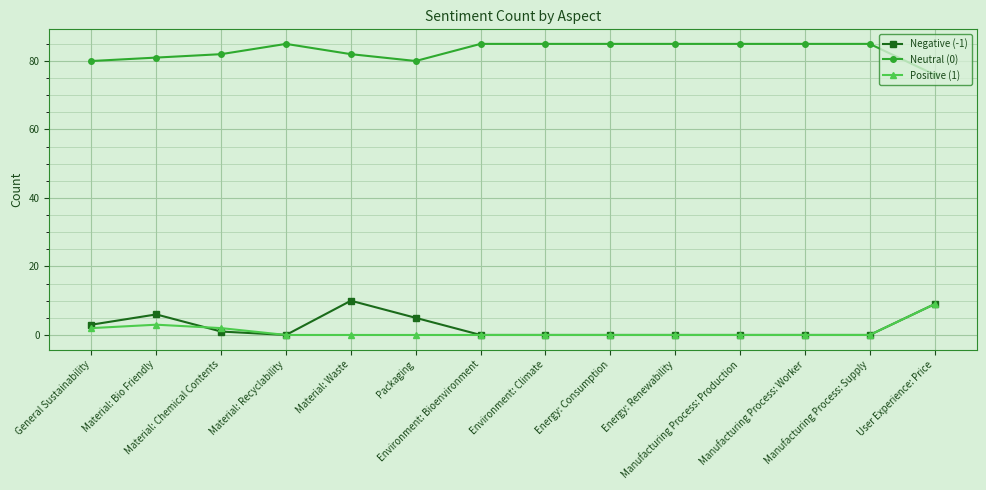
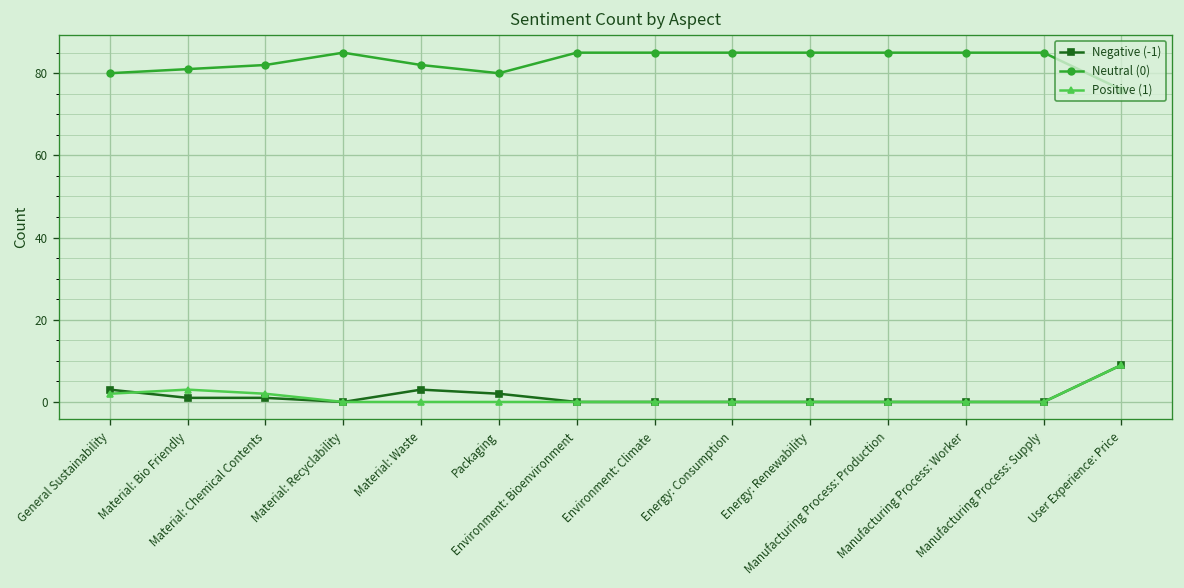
Negative (-1), Material: Bio Friendly: 6 -> 1
Negative (-1), Material: Waste: 10 -> 3
Negative (-1), Packaging: 5 -> 2
